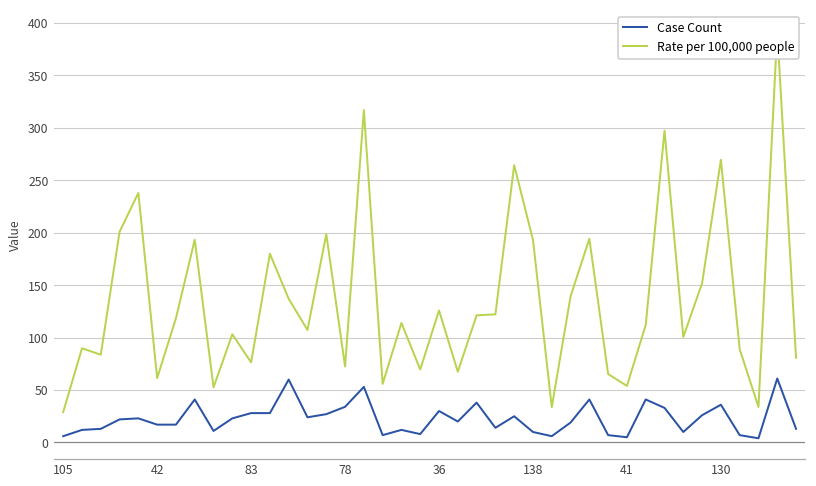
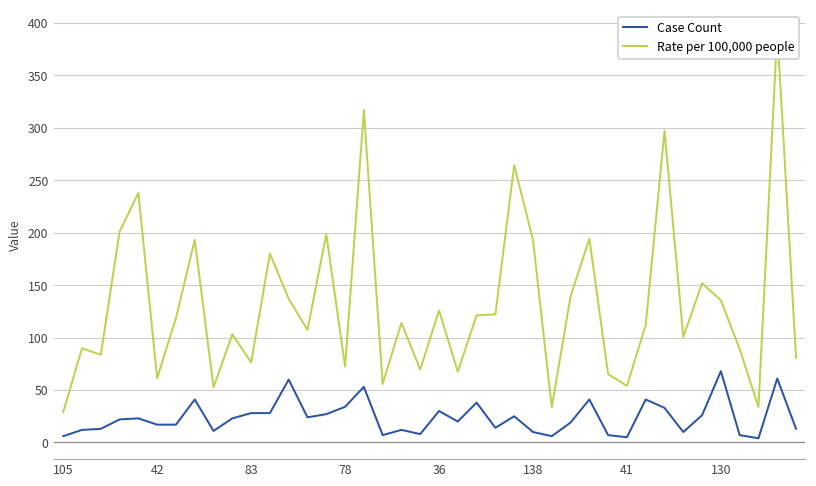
Case Count, 130: 40 -> 70
Rate per 100,000 people, 130: 270 -> 140
